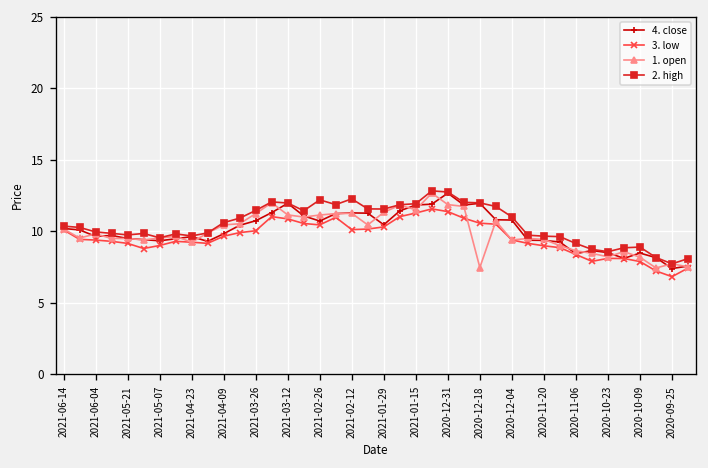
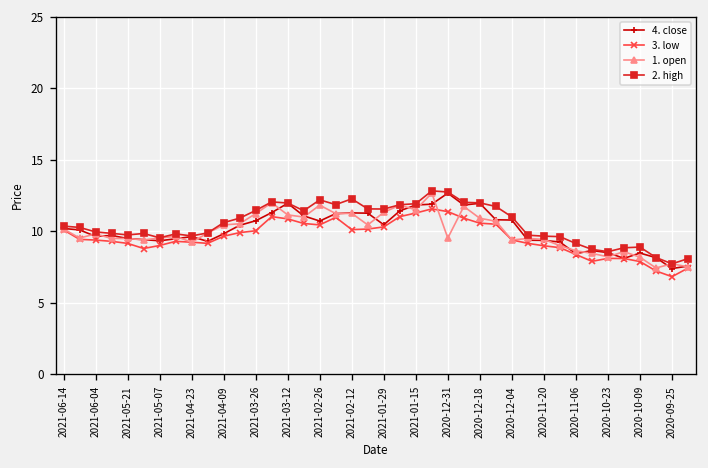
1. open, 2021-02-26: 11.1 -> 11.8
1. open, 2020-12-31: 11.9 -> 9.5
1. open, 2020-12-18: 7.5 -> 10.9
